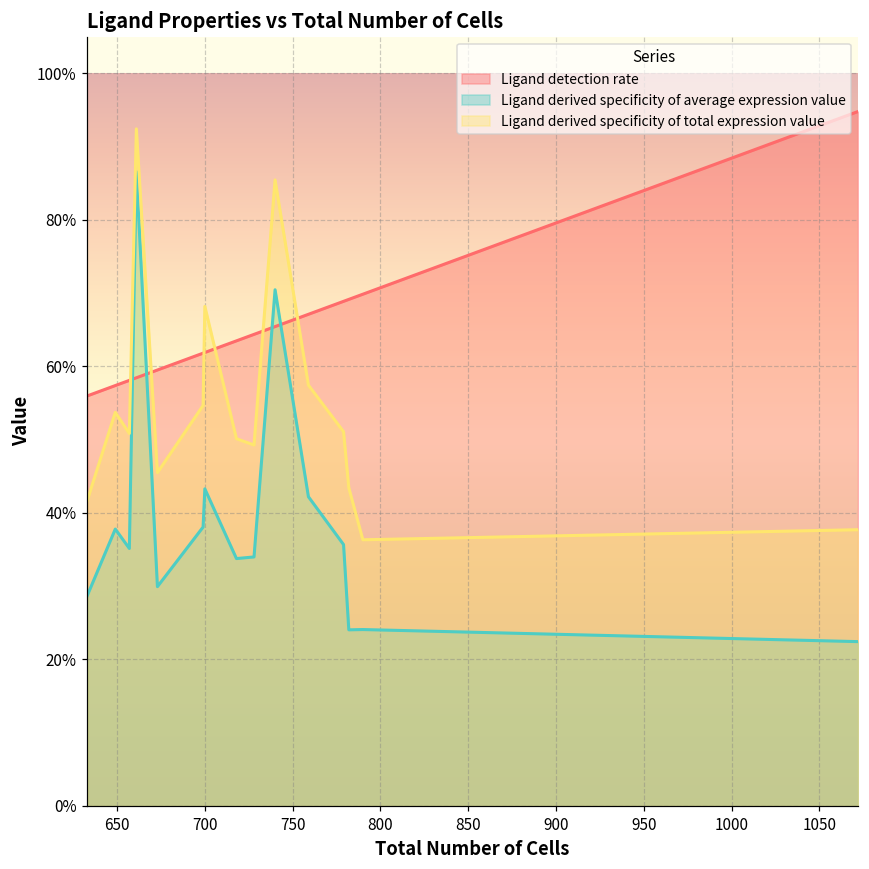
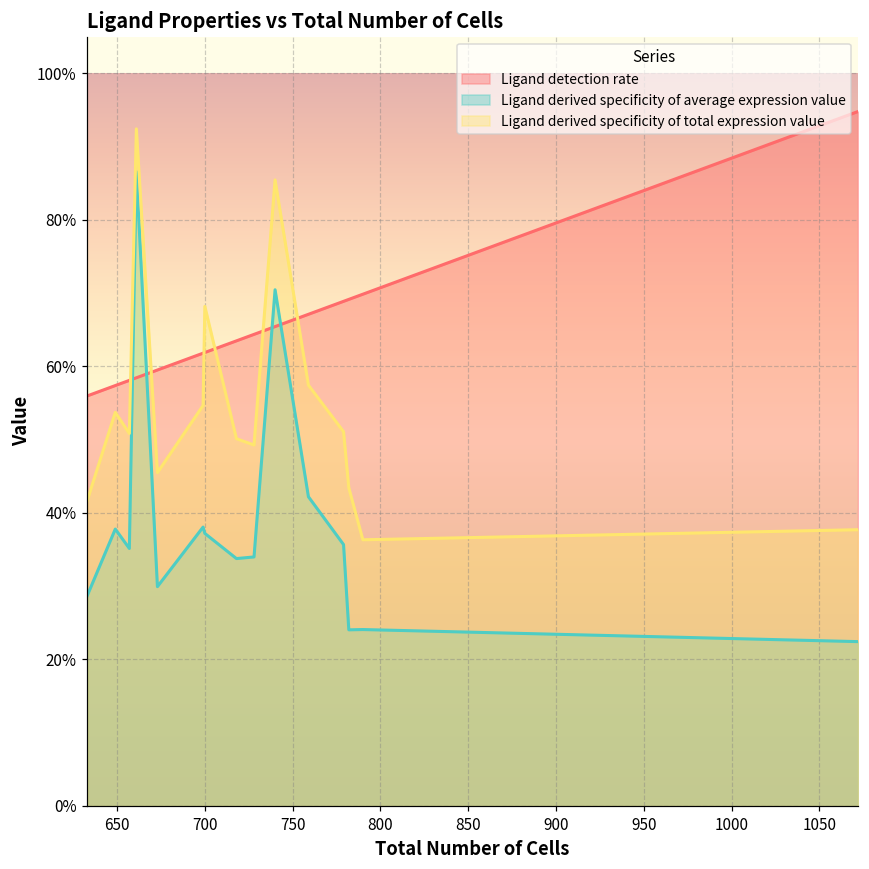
Ligand derived specificity of average expression value, 700: 43% -> 37%
